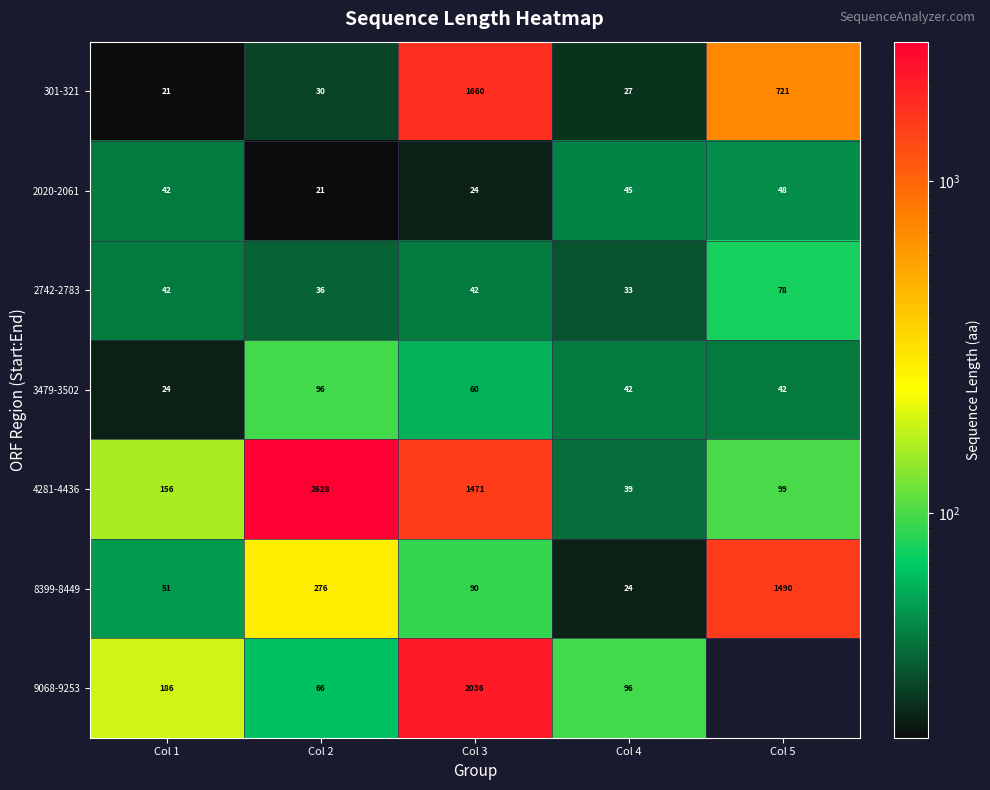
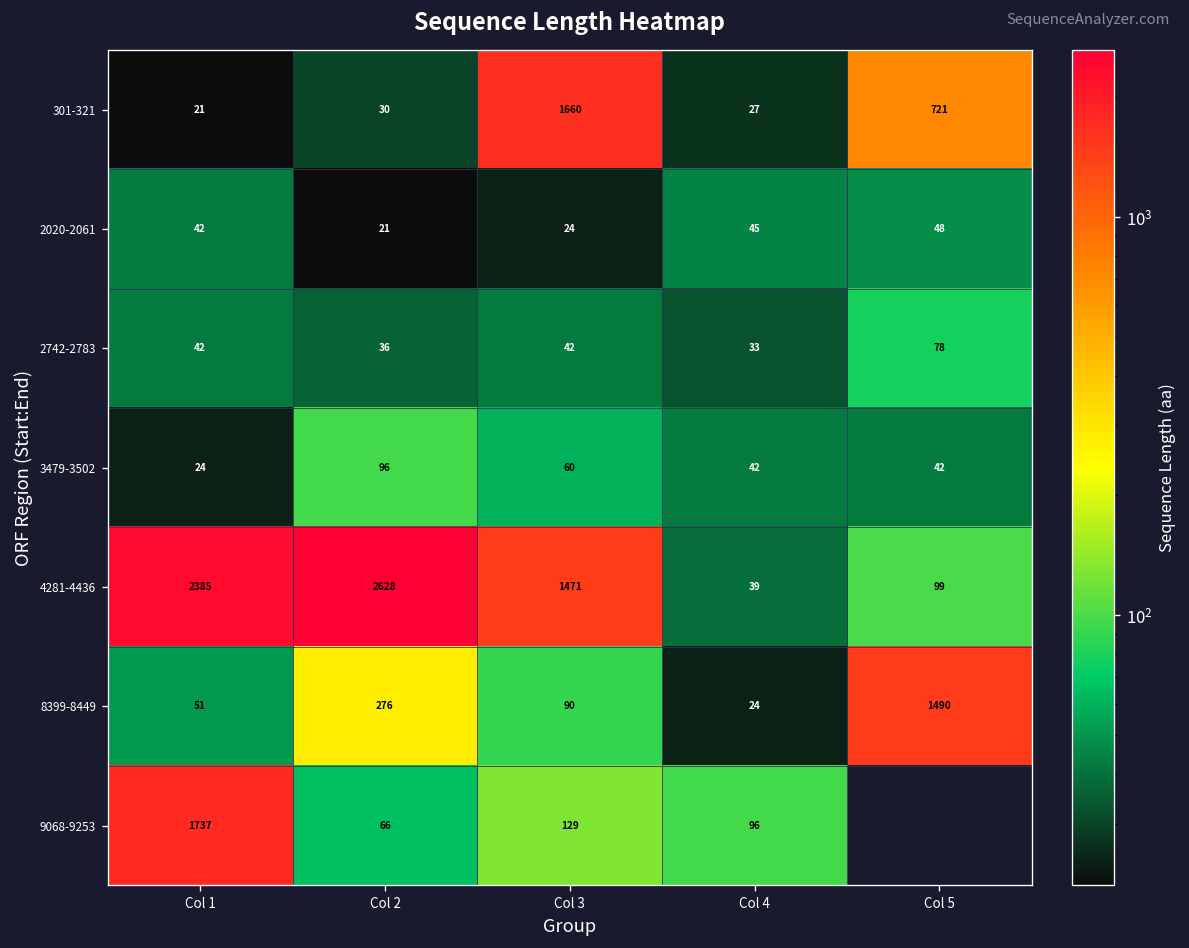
4281-4436, Col 1: 156 -> 2385
9068-9253, Col 1: 186 -> 1737
9068-9253, Col 3: 2036 -> 129
